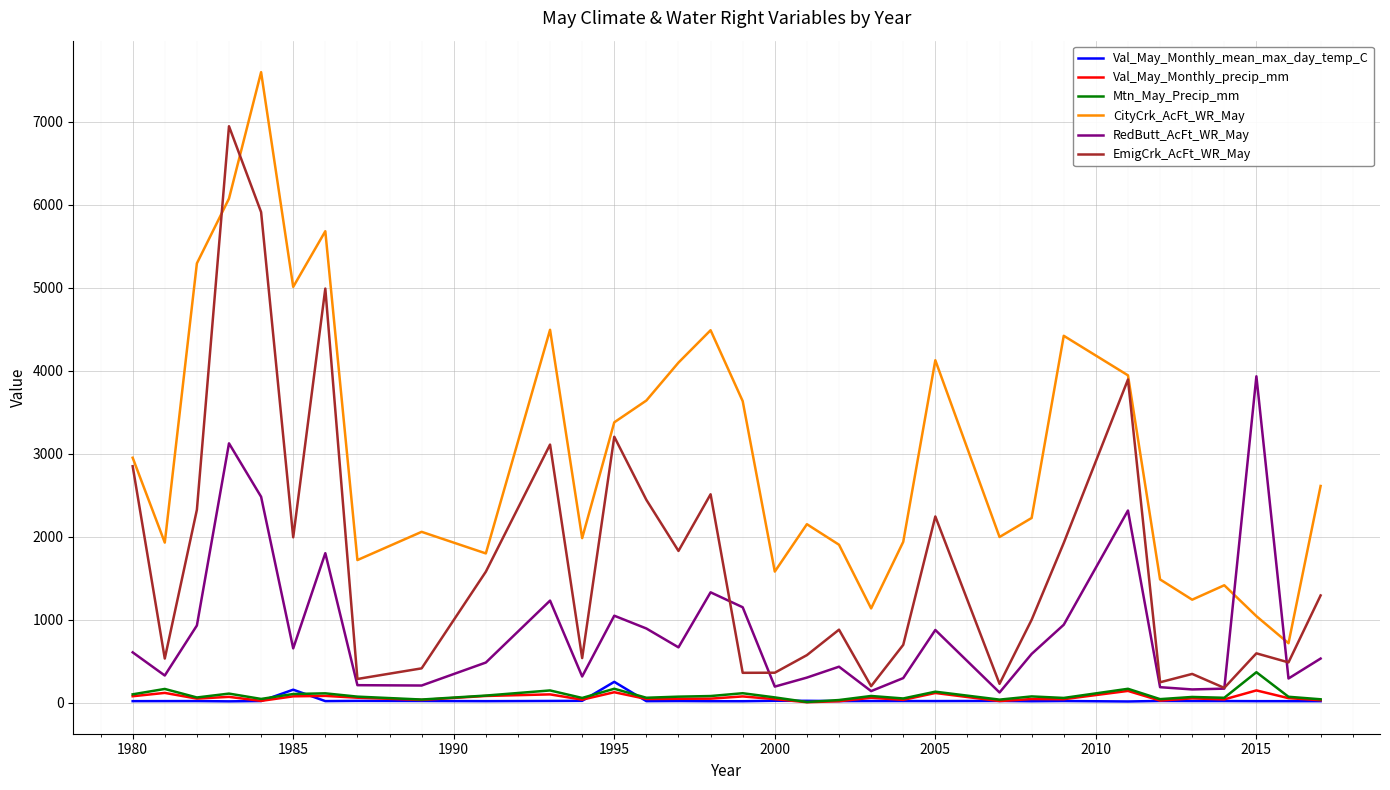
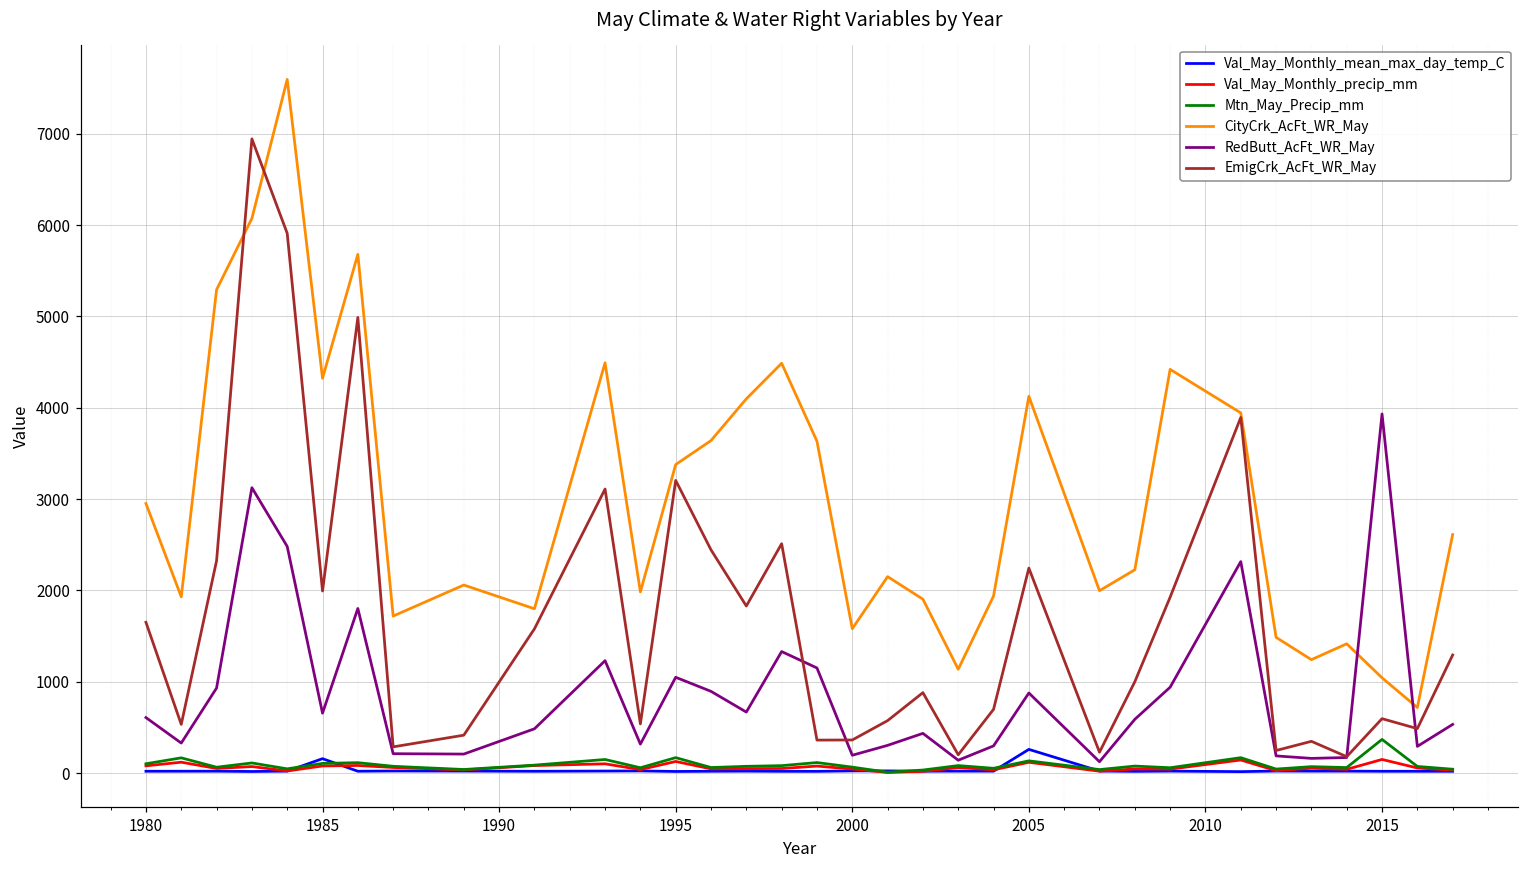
EmigCrk_AcFt_WR_May, 1980: 2800 -> 1700
CityCrk_AcFt_WR_May, 1985: 5000 -> 4300
Val_May_Monthly_mean_max_day_temp_C, 1995: 300 -> 0
Val_May_Monthly_mean_max_day_temp_C, 2005: 0 -> 300
